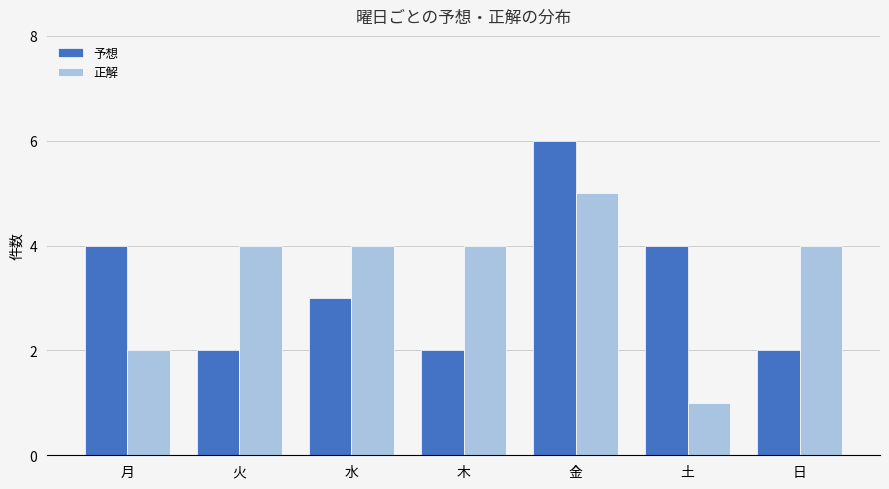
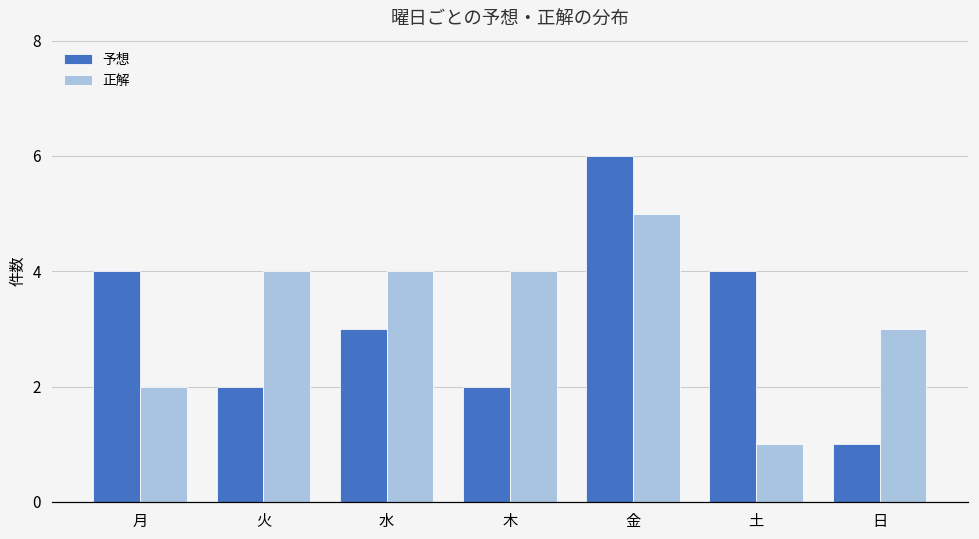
予想, 日: 2 -> 1
正解, 日: 4 -> 3
